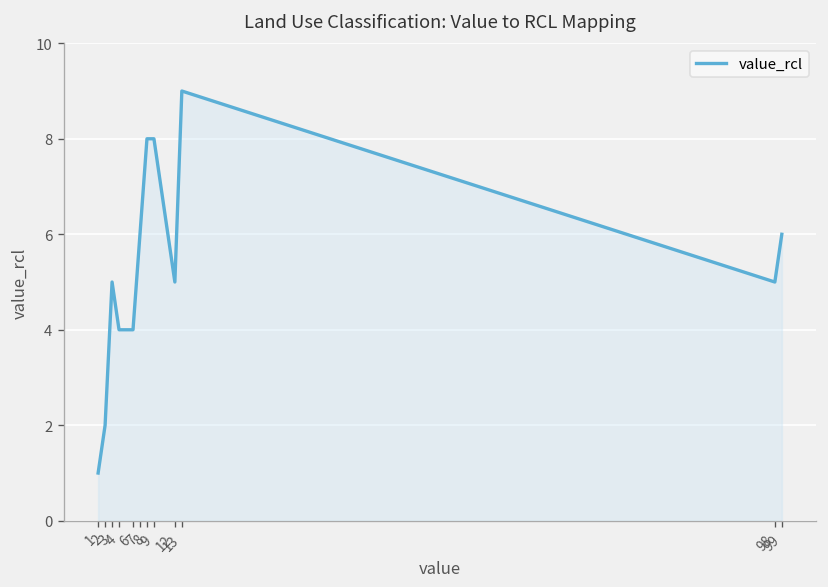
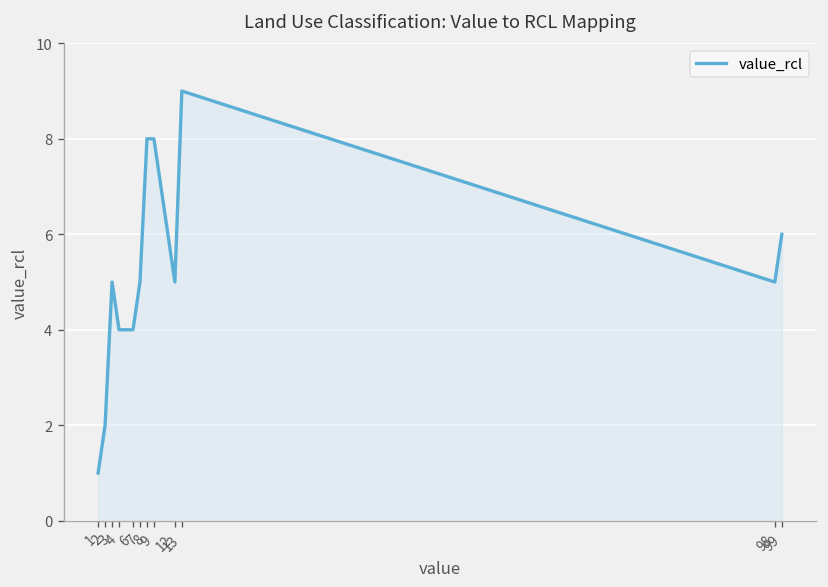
7: 6 -> 5
